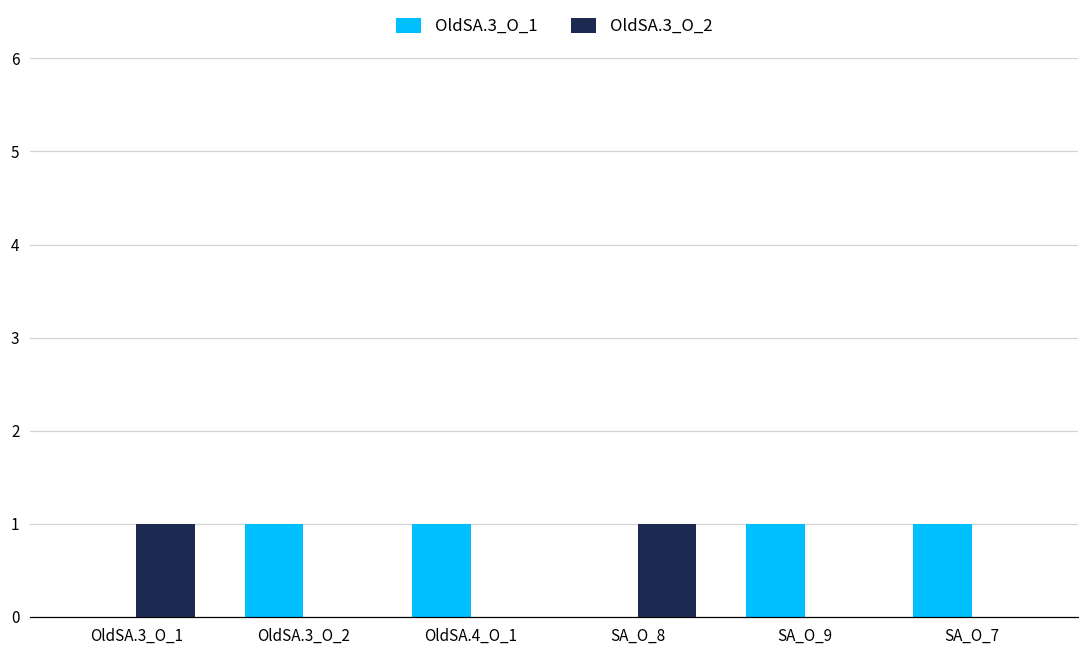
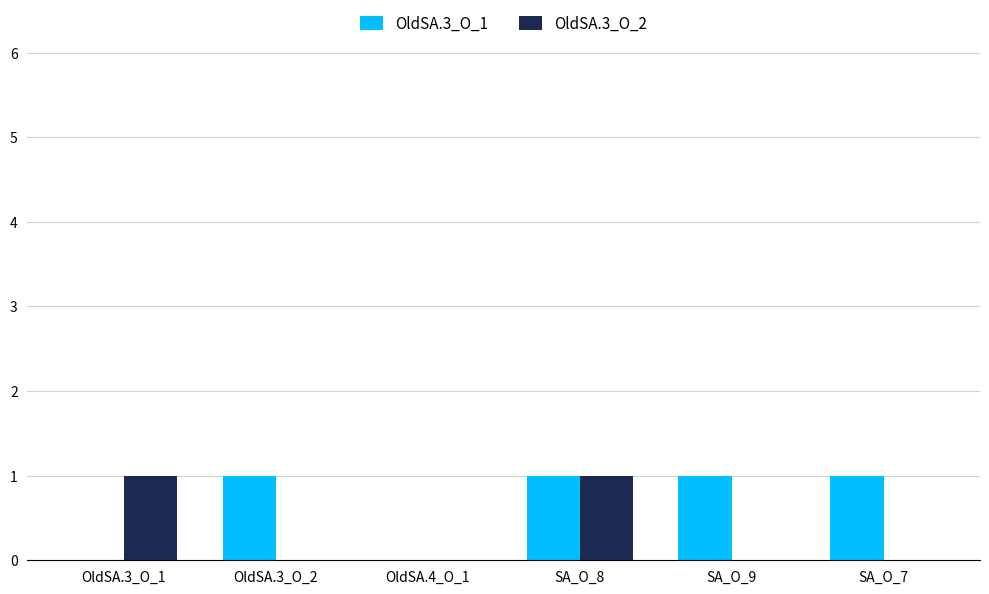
OldSA.3_O_1, OldSA.4_O_1: 1 -> 0
OldSA.3_O_1, SA_O_8: 0 -> 1
